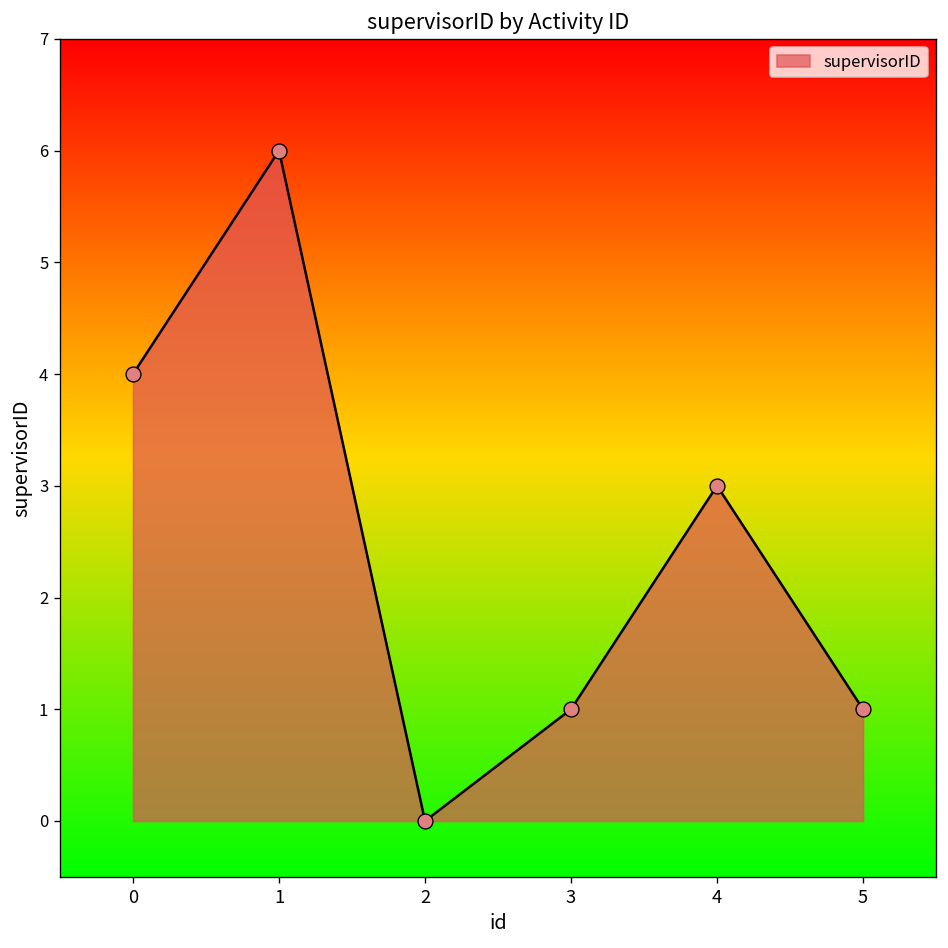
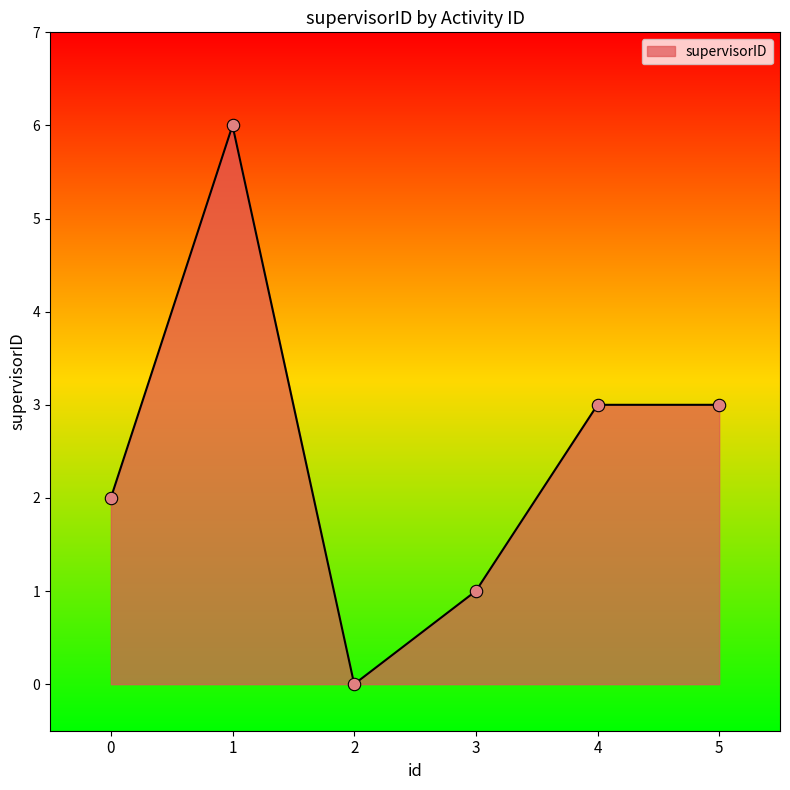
0: 4 -> 2
5: 1 -> 3
